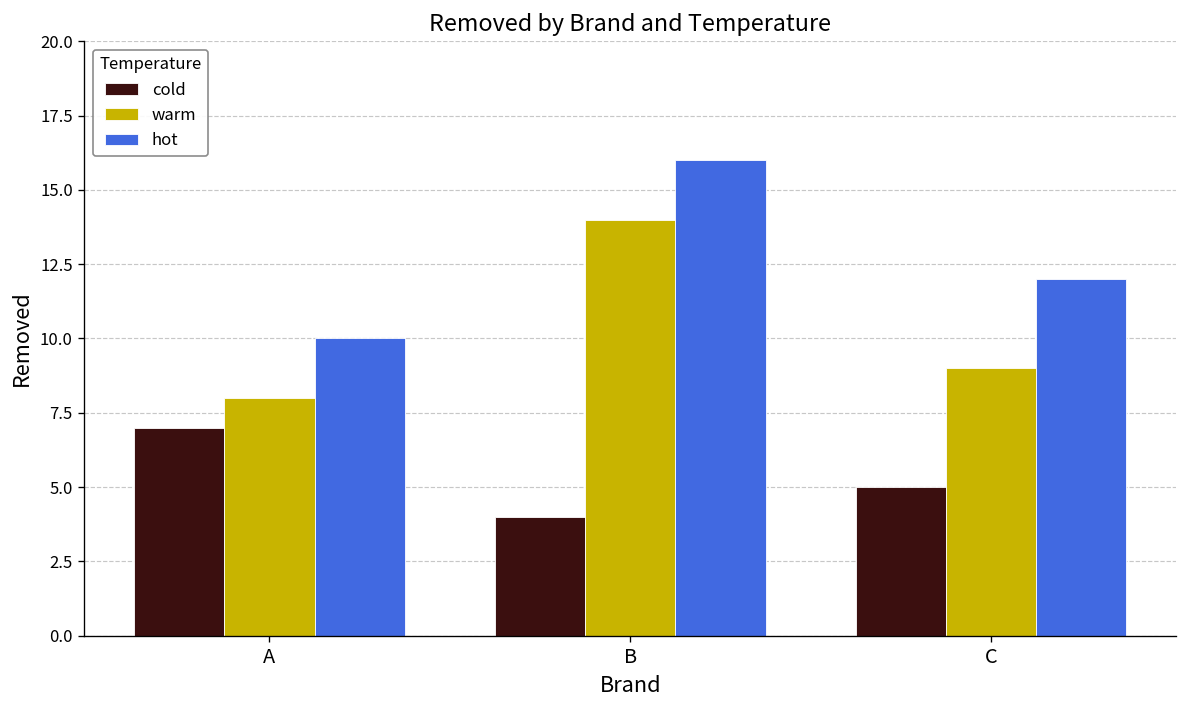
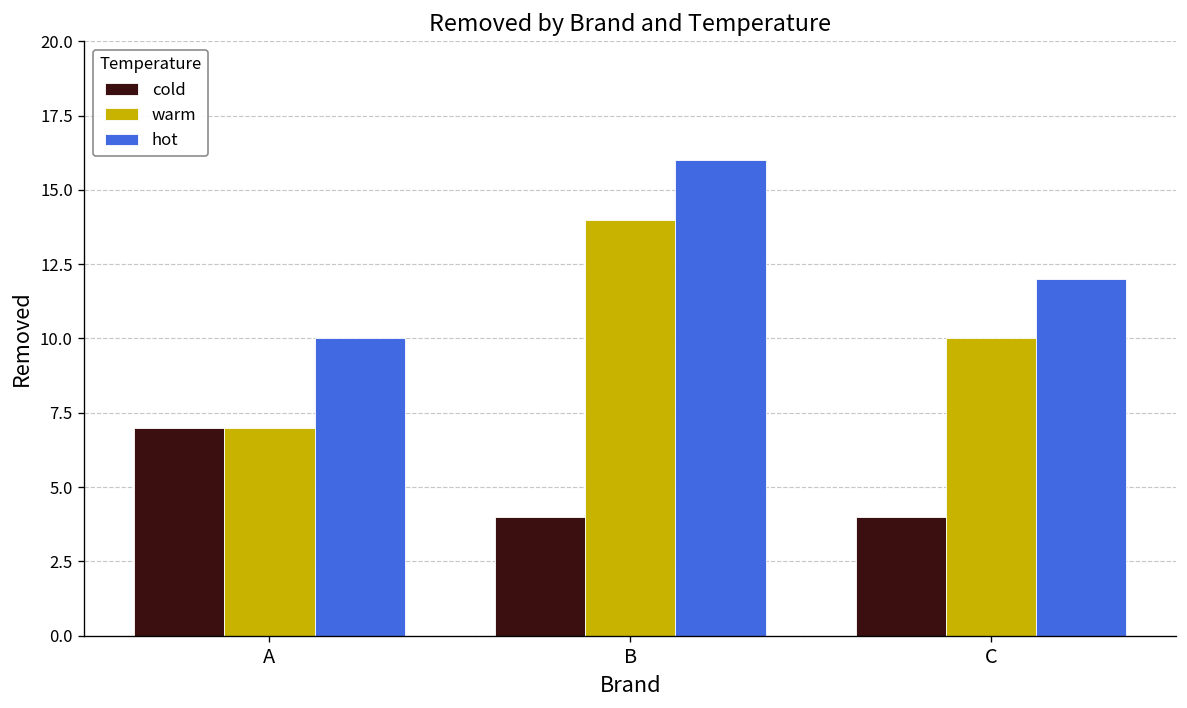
warm, A: 8 -> 7
cold, C: 5 -> 4
warm, C: 9 -> 10
